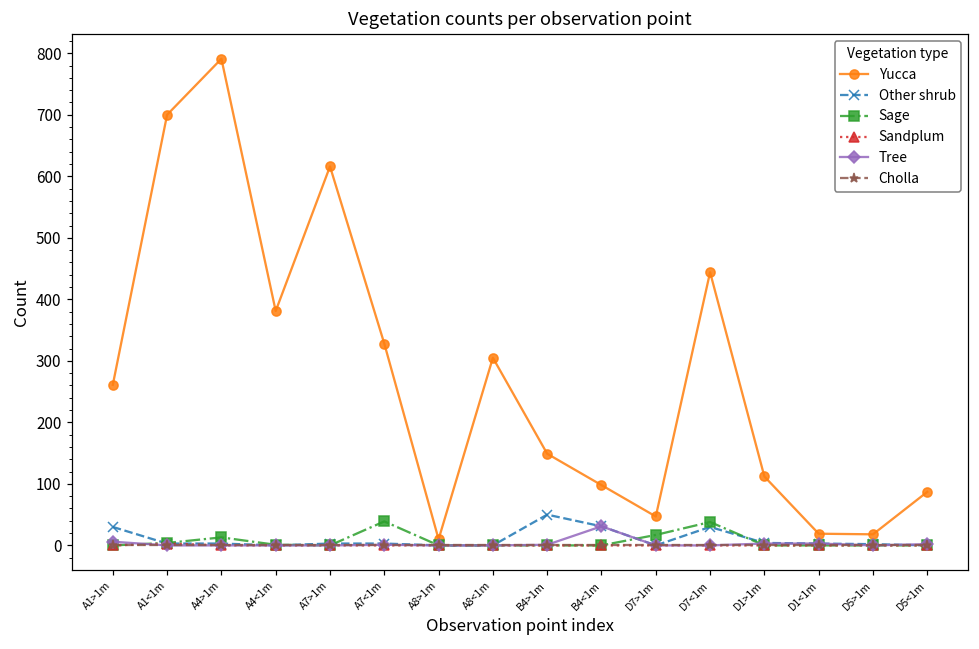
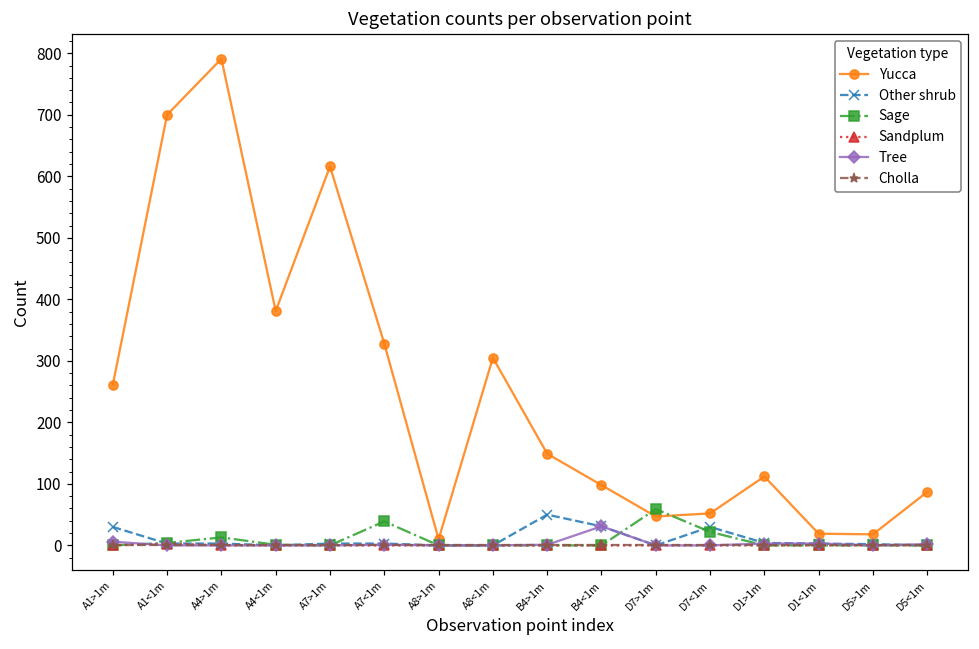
Sage, D7>1m: 20 -> 60
Yucca, D7<1m: 440 -> 50
Sage, D7<1m: 40 -> 20
